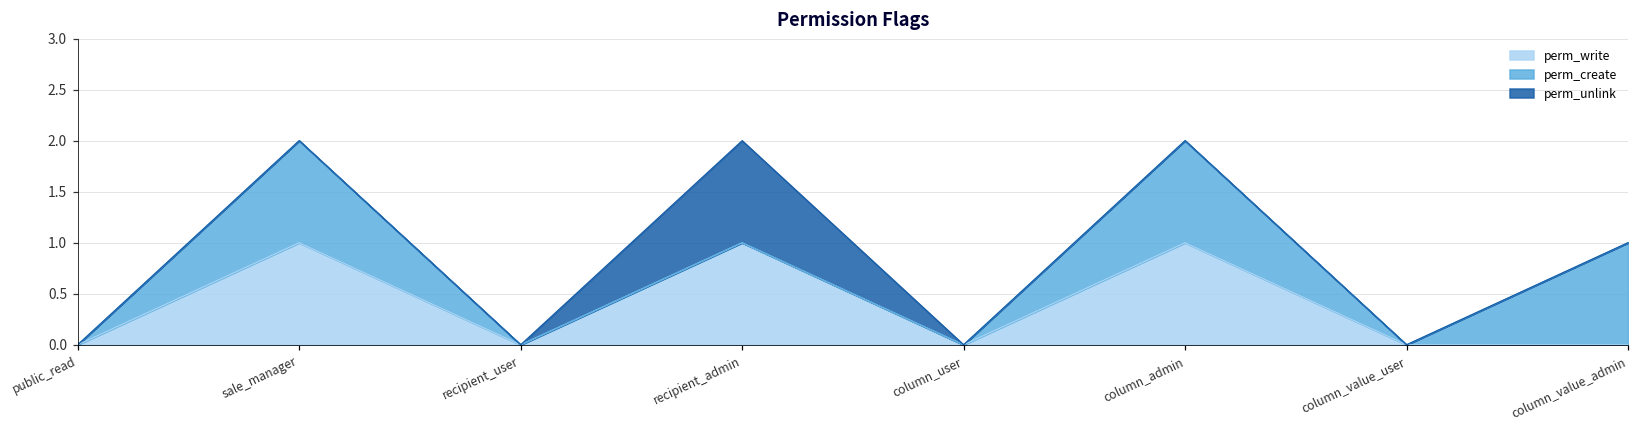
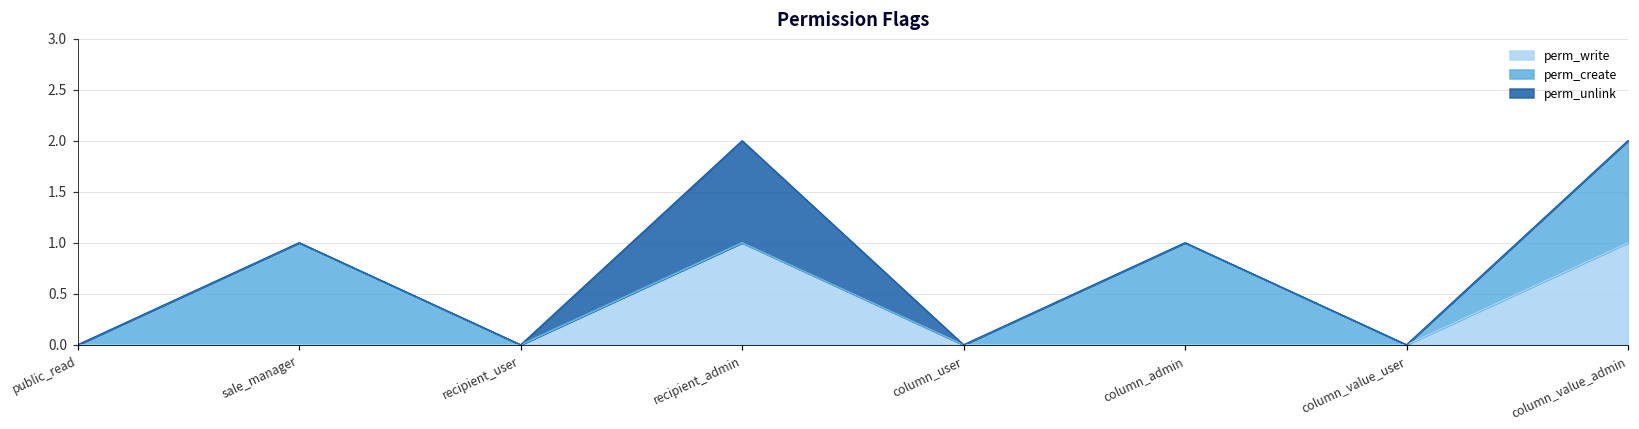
perm_write, sale_manager: 1 -> 0
perm_write, column_admin: 1 -> 0
perm_write, column_value_admin: 0 -> 1
